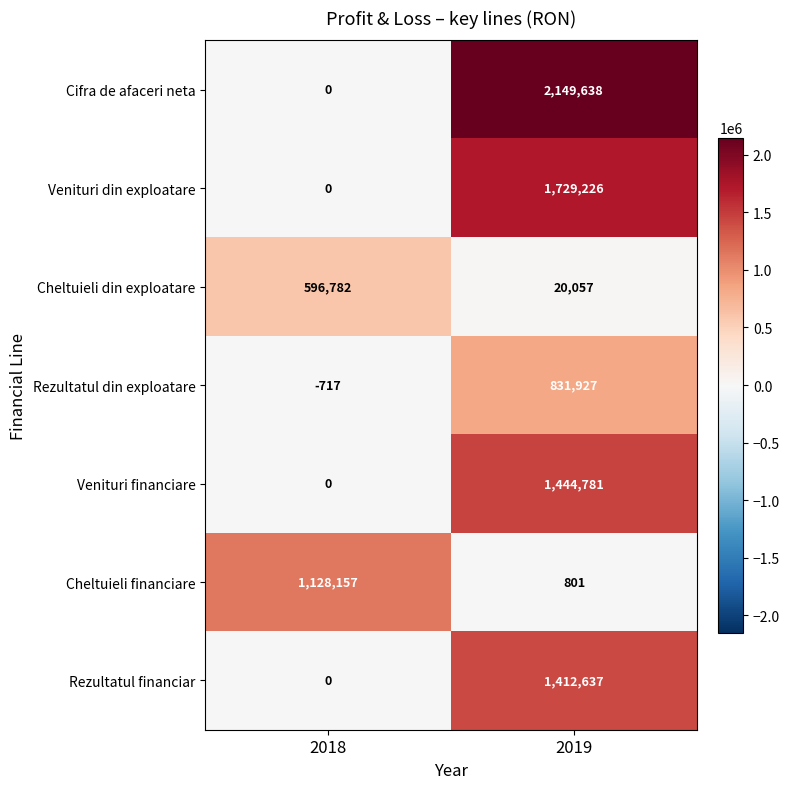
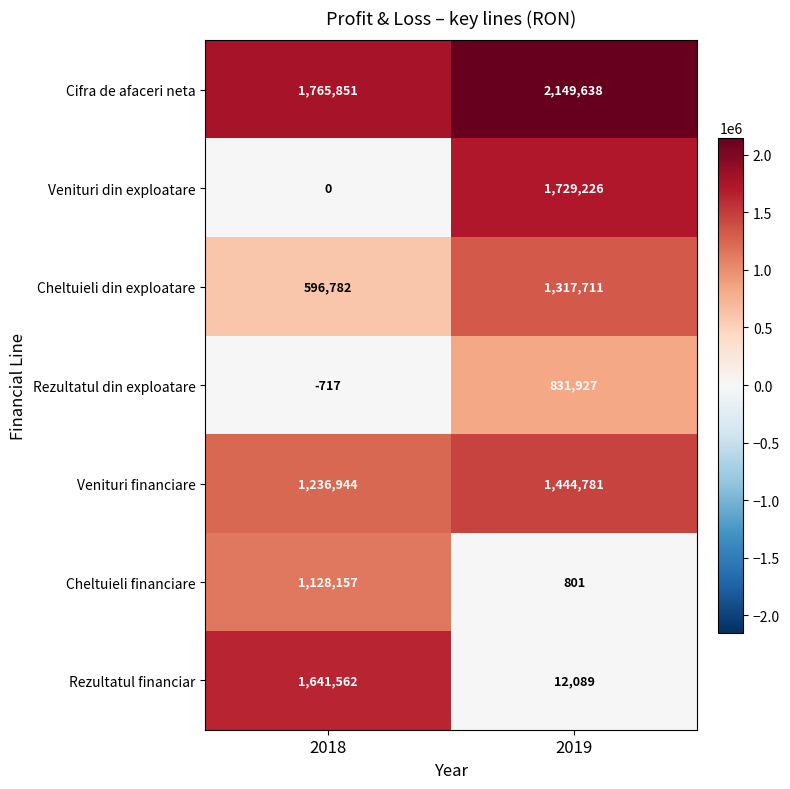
Cifra de afaceri neta, 2018: 0 -> 1,765,851
Cheltuieli din exploatare, 2019: 20,057 -> 1,317,711
Venituri financiare, 2018: 0 -> 1,236,944
Rezultatul financiar, 2018: 0 -> 1,641,562
Rezultatul financiar, 2019: 1,412,637 -> 12,089
